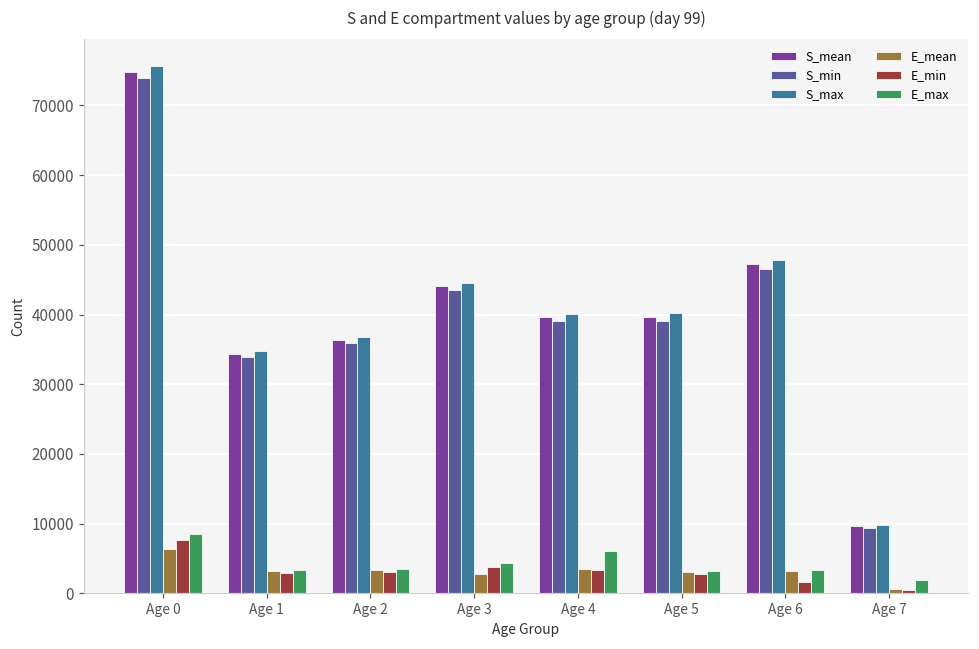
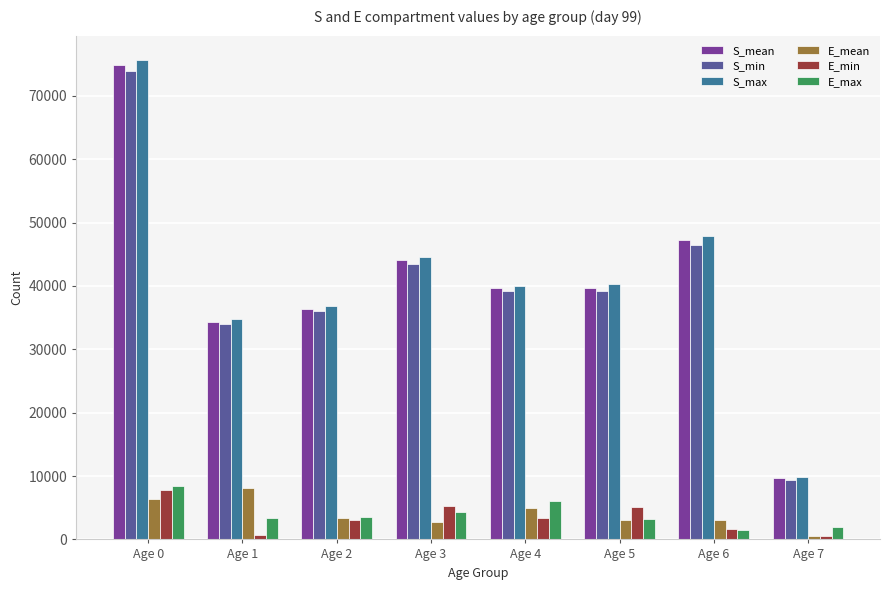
E_mean, Age 1: 3000 -> 8000
E_min, Age 1: 3000 -> 1000
E_min, Age 3: 4000 -> 5000
E_mean, Age 4: 4000 -> 5000
E_min, Age 5: 3000 -> 5000
E_max, Age 6: 3000 -> 1000
